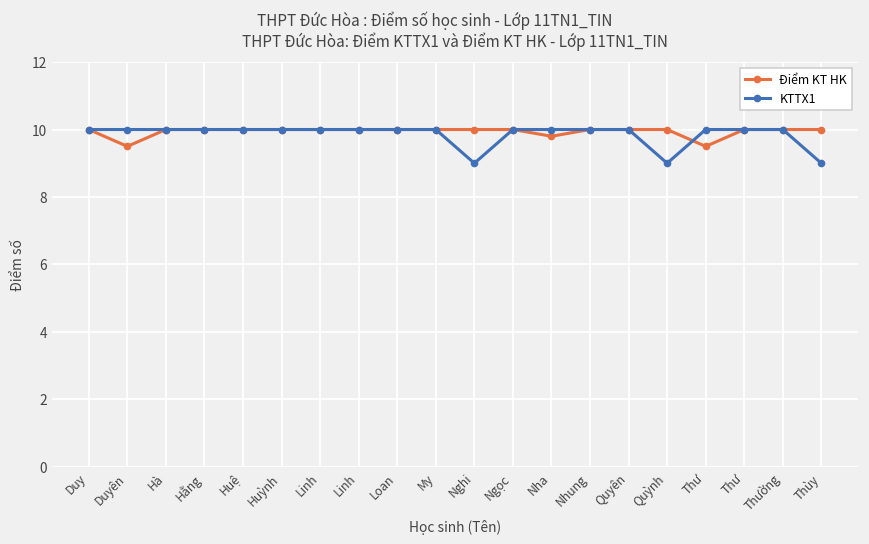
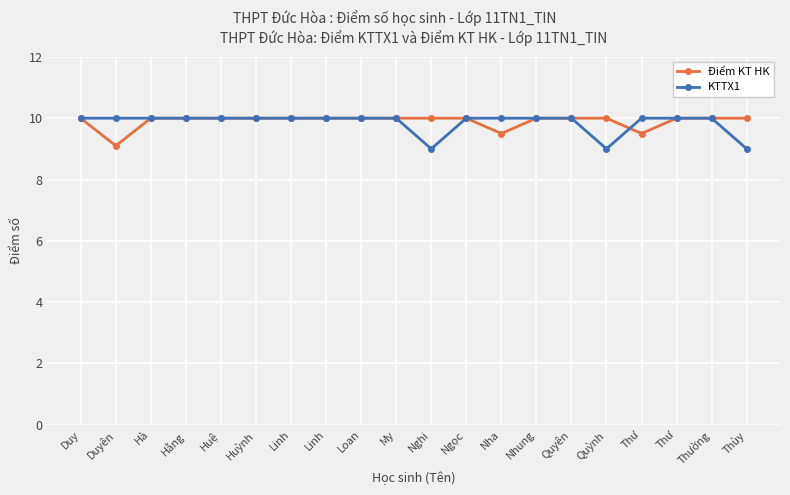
Điểm KT HK, Duyên: 9.5 -> 9.1
Điểm KT HK, Nha: 9.8 -> 9.5
